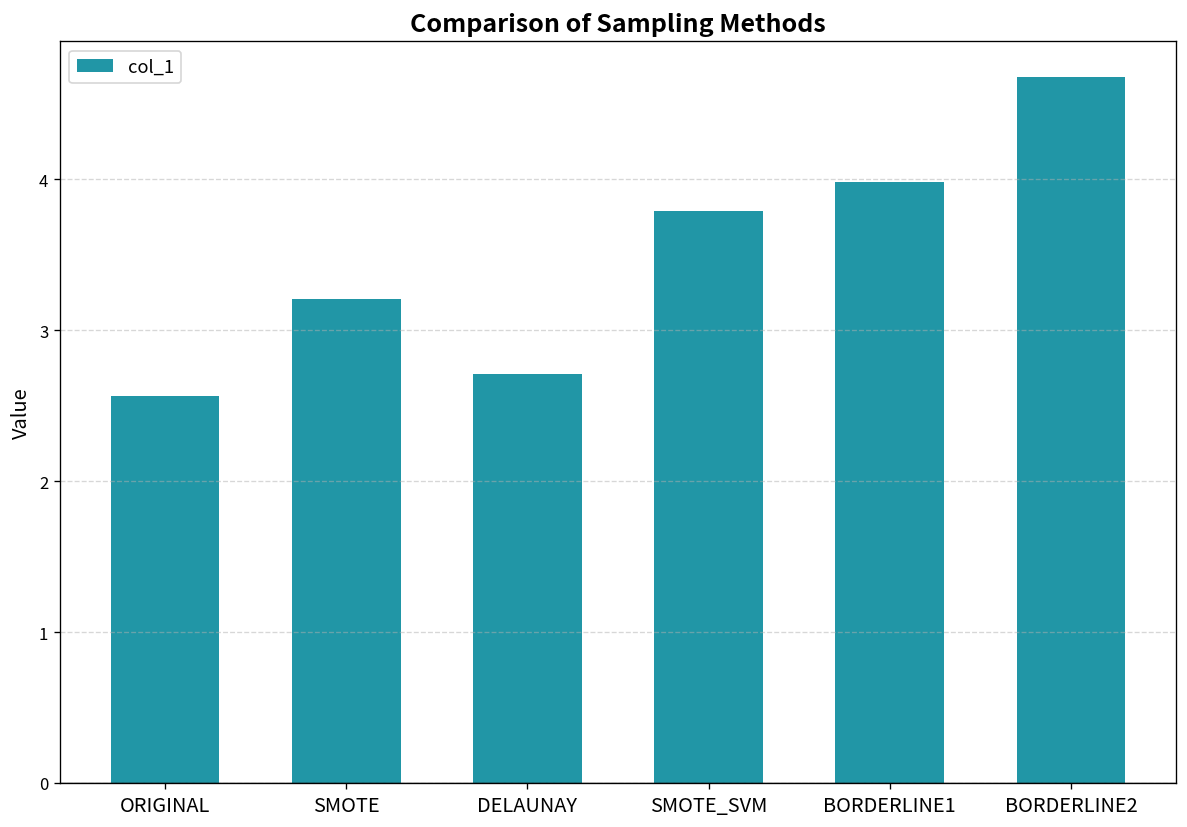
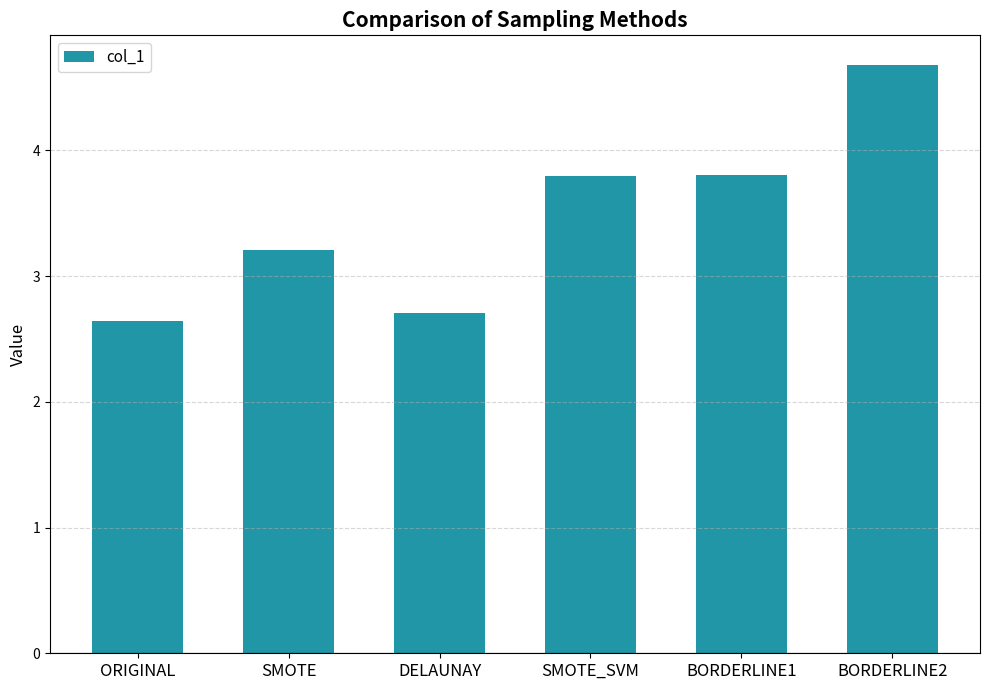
ORIGINAL: 2.57 -> 2.64
BORDERLINE1: 3.98 -> 3.80
